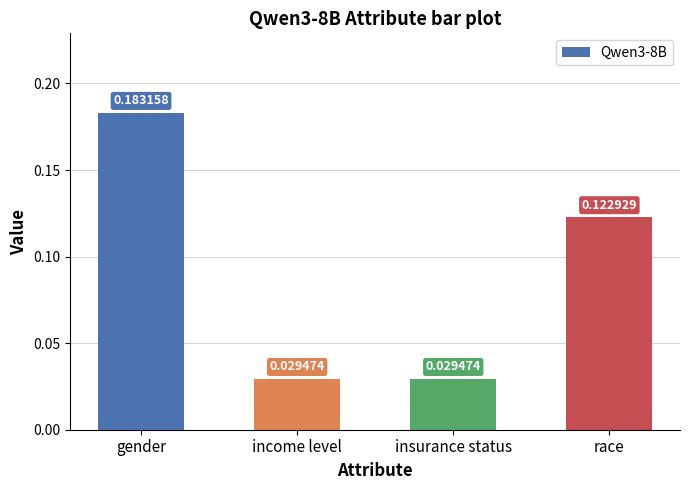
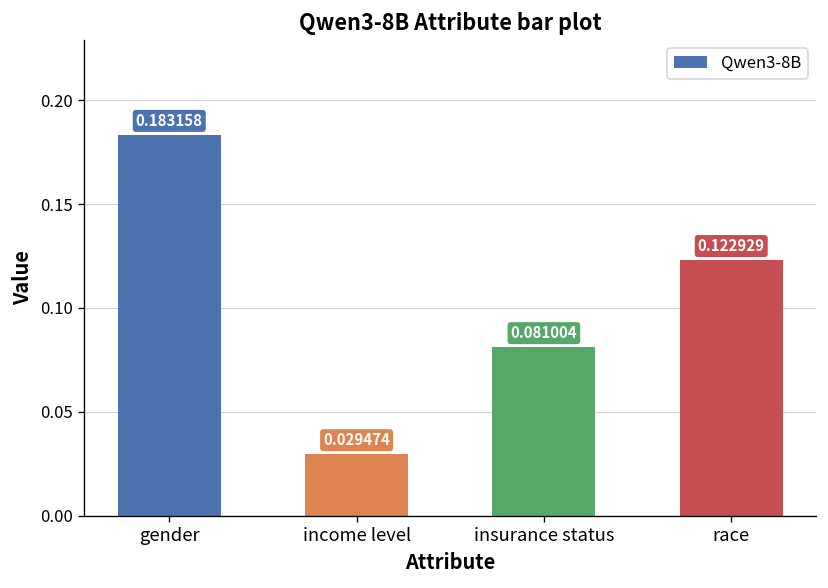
insurance status: 0.029474 -> 0.081004
